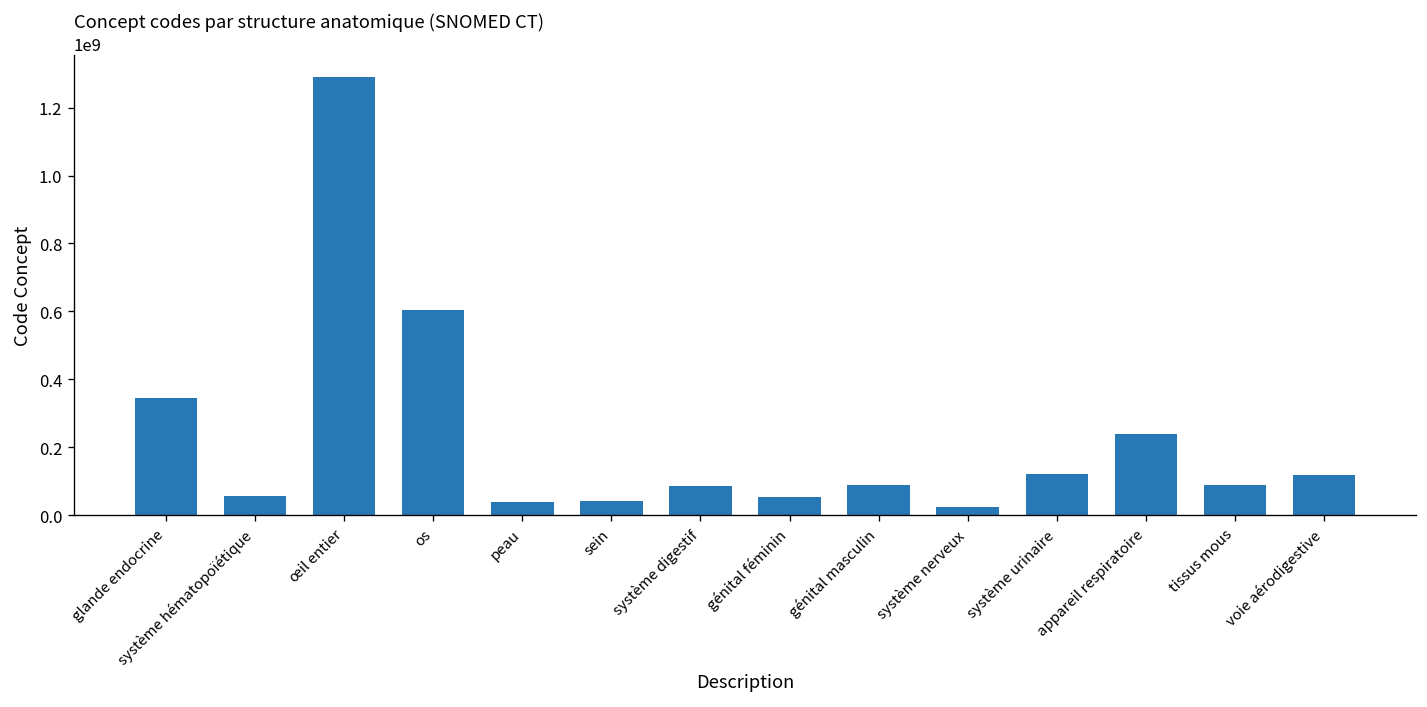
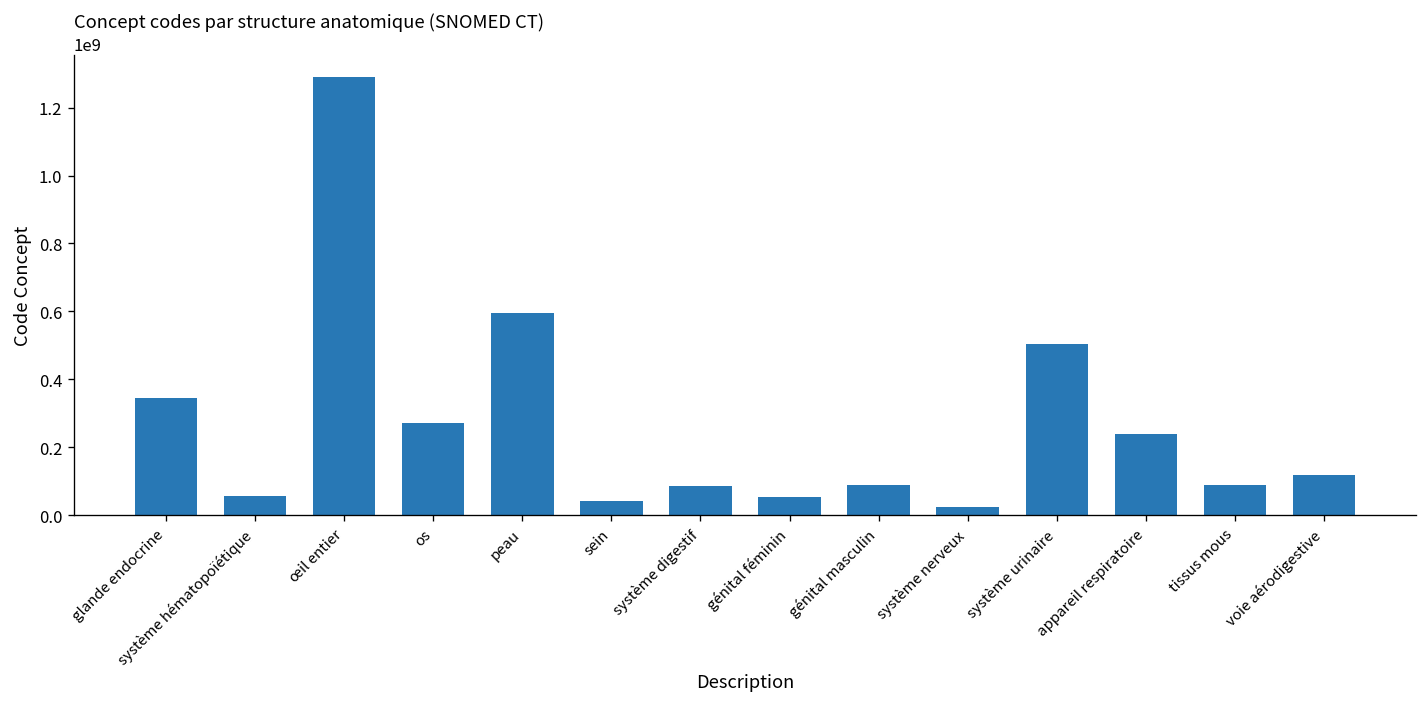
os: 600000000 -> 270000000
peau: 40000000 -> 590000000
système urinaire: 120000000 -> 500000000
